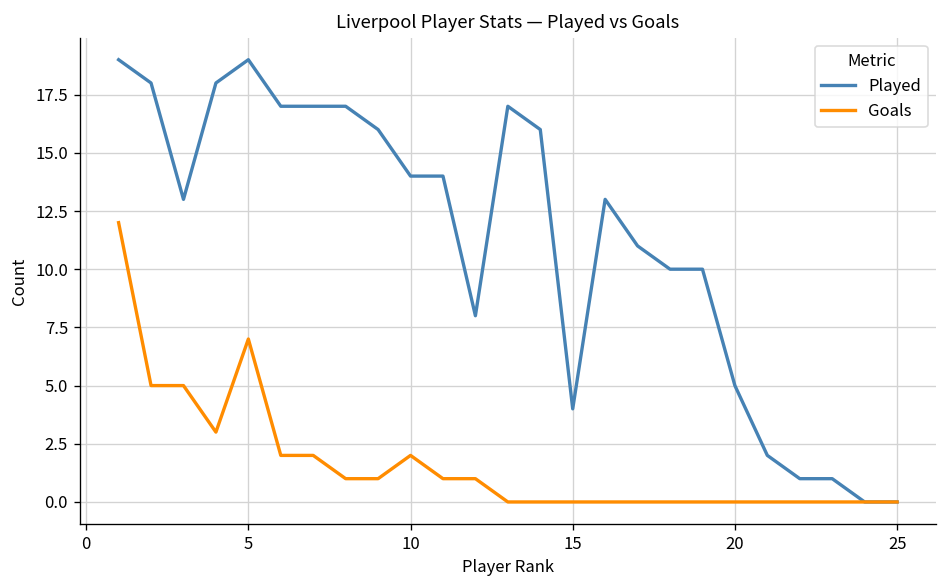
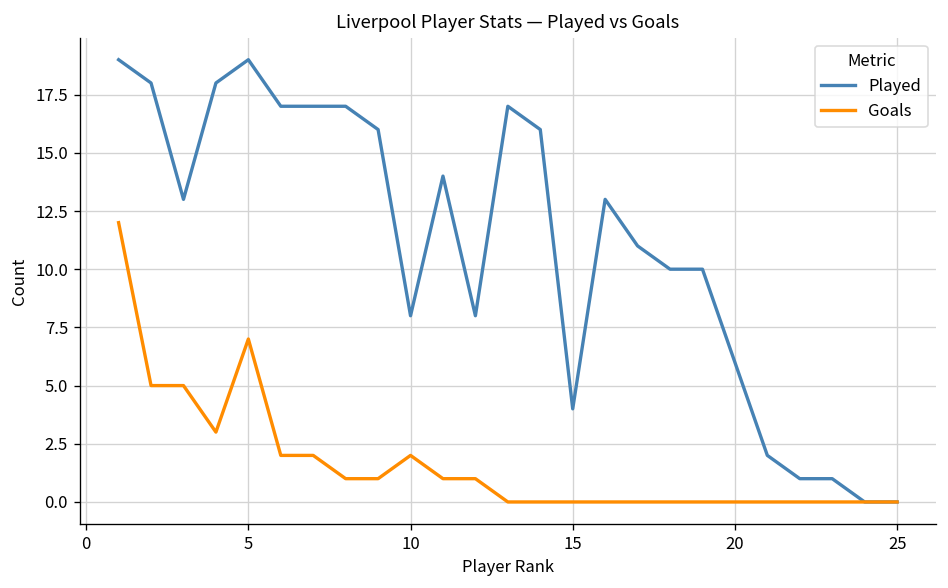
Played, 10: 14 -> 8
Played, 20: 5 -> 6
